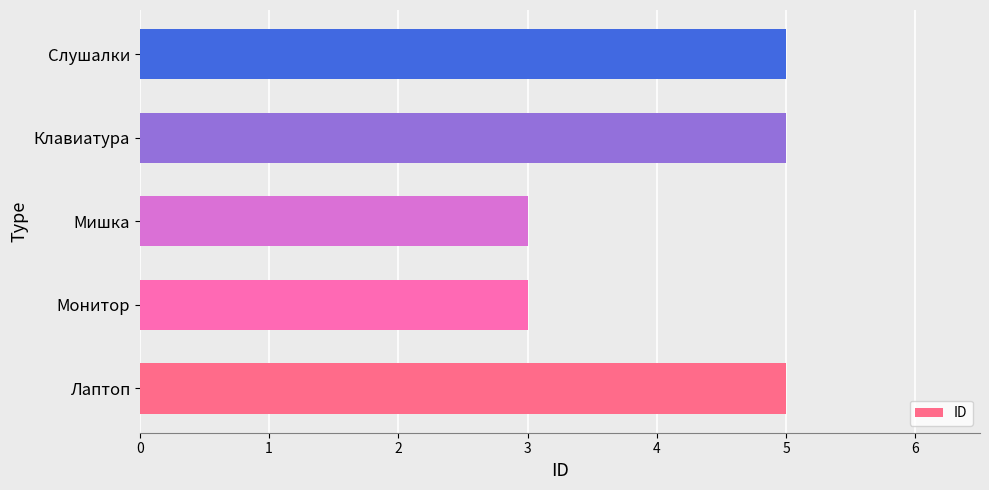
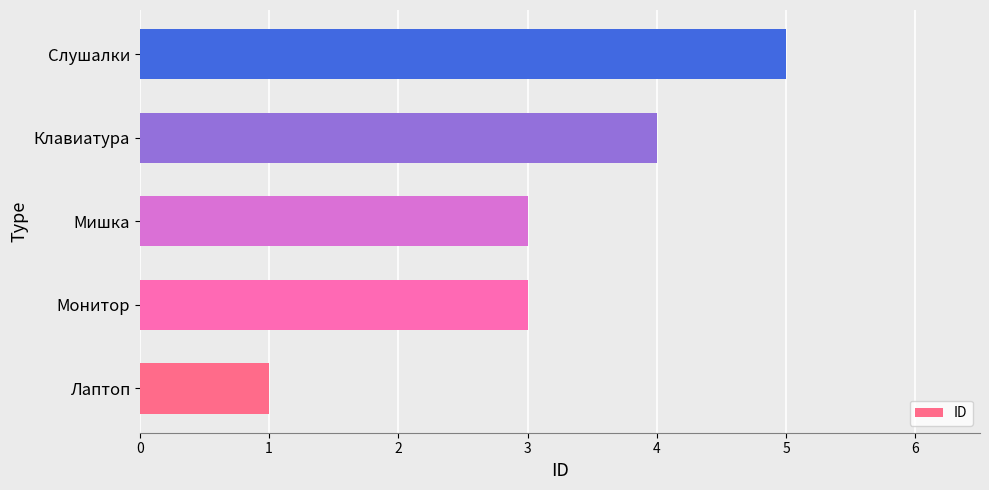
Клавиатура: 5 -> 4
Лаптоп: 5 -> 1
